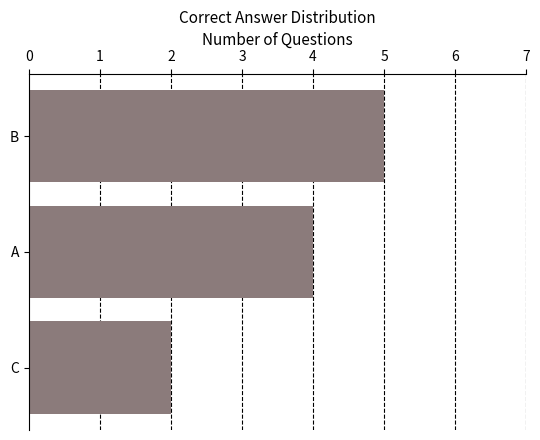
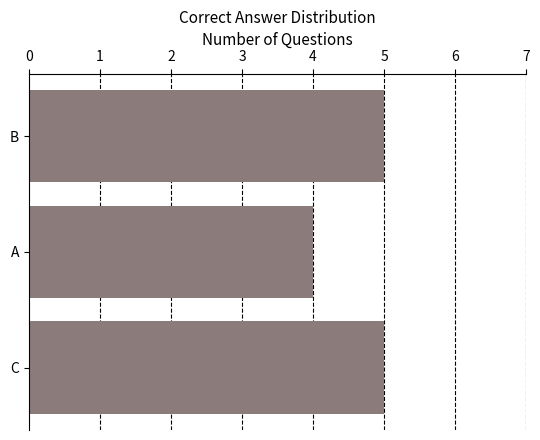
C: 2 -> 5
